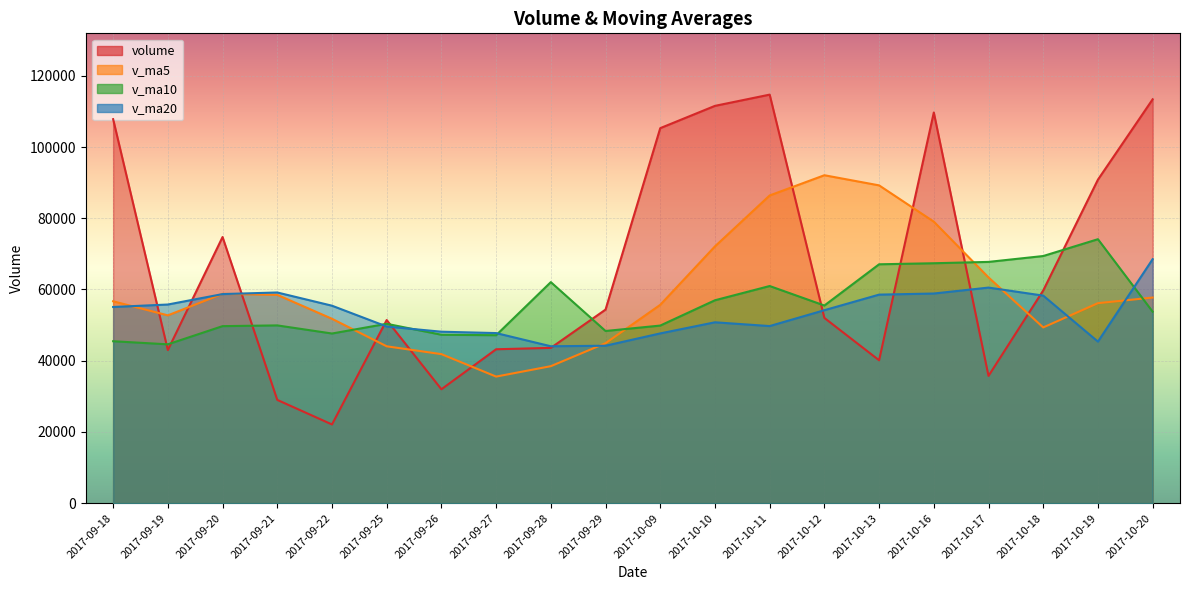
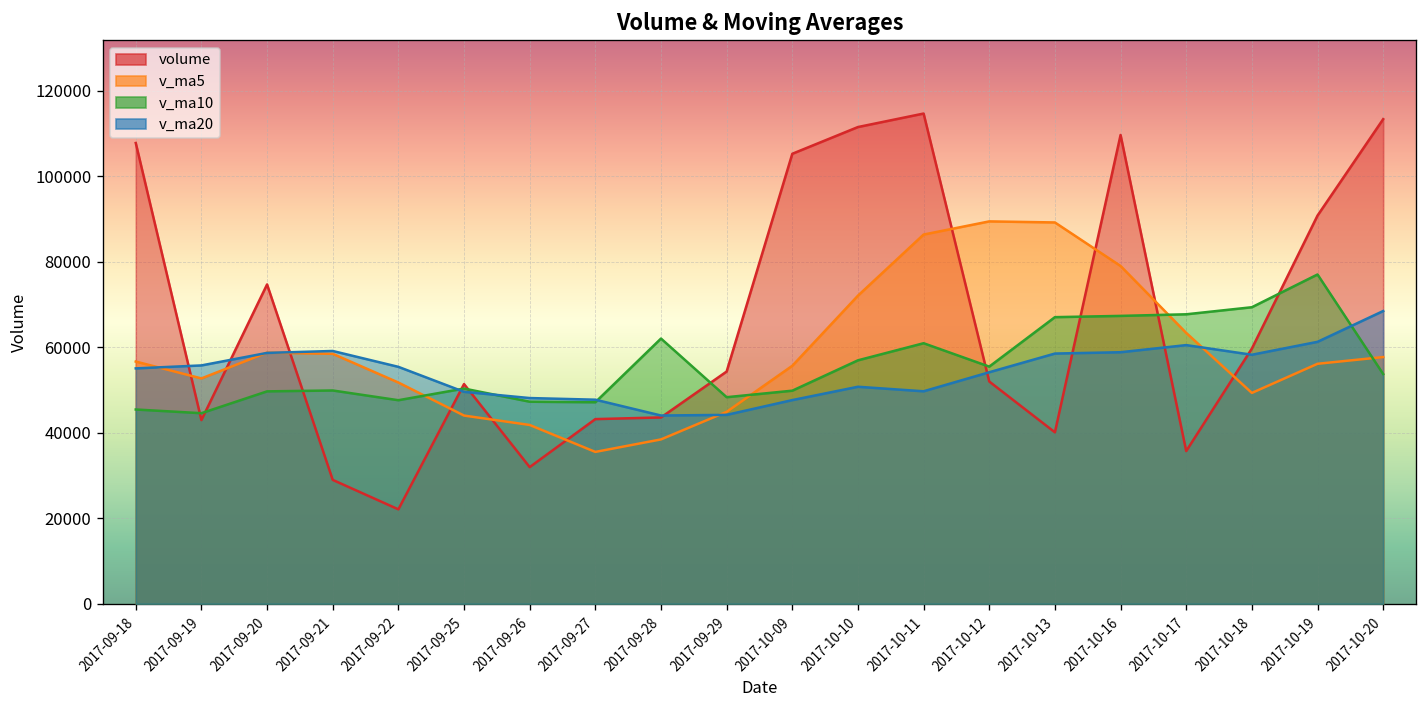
v_ma5, 2017-10-12: 92000 -> 89000
v_ma10, 2017-10-19: 74000 -> 77000
v_ma20, 2017-10-19: 45000 -> 61000
